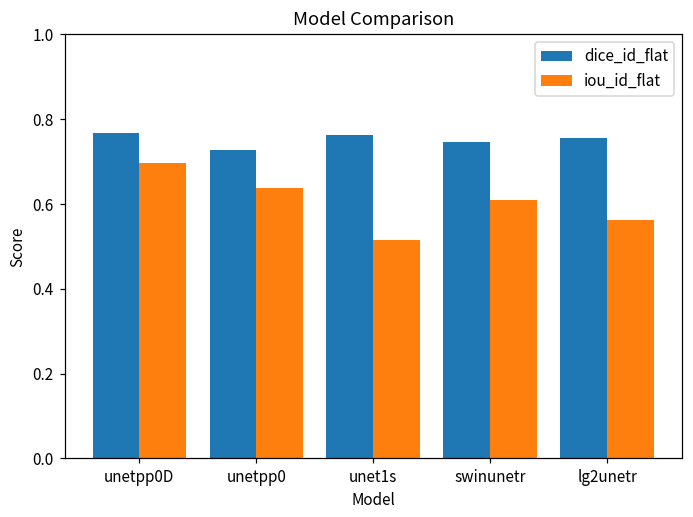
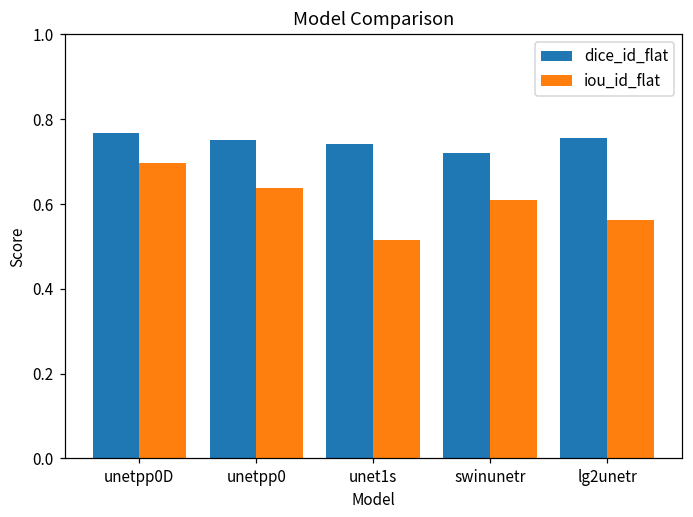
dice_id_flat, unetpp0: 0.73 -> 0.75
dice_id_flat, unet1s: 0.76 -> 0.74
dice_id_flat, swinunetr: 0.75 -> 0.72
